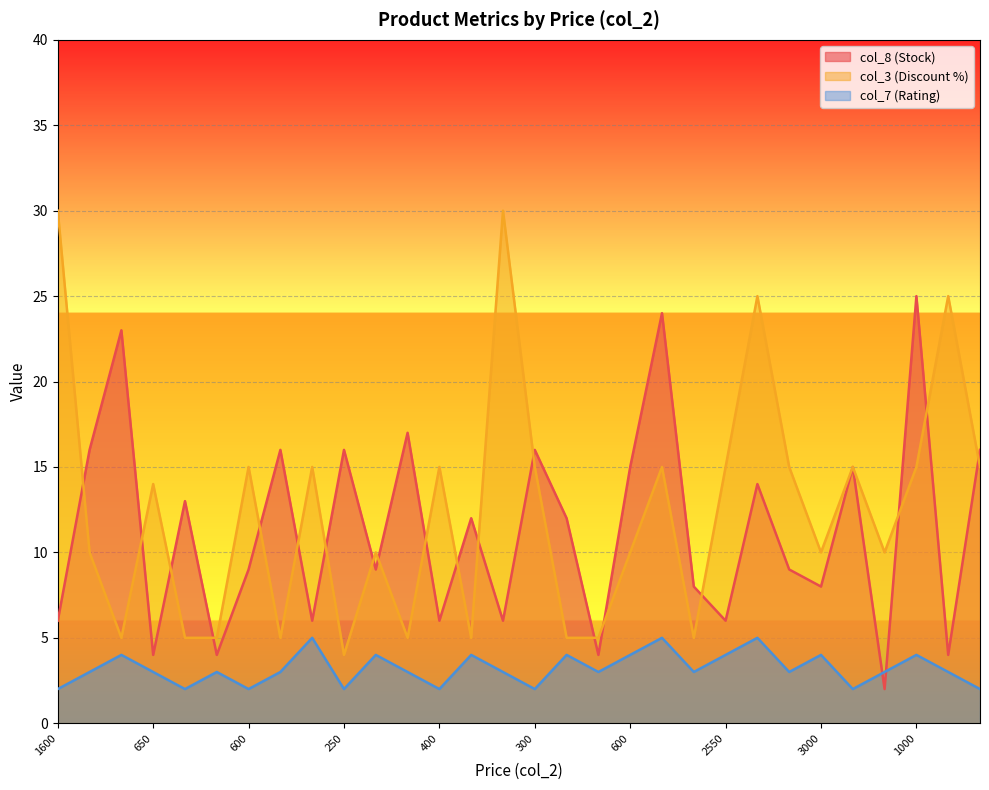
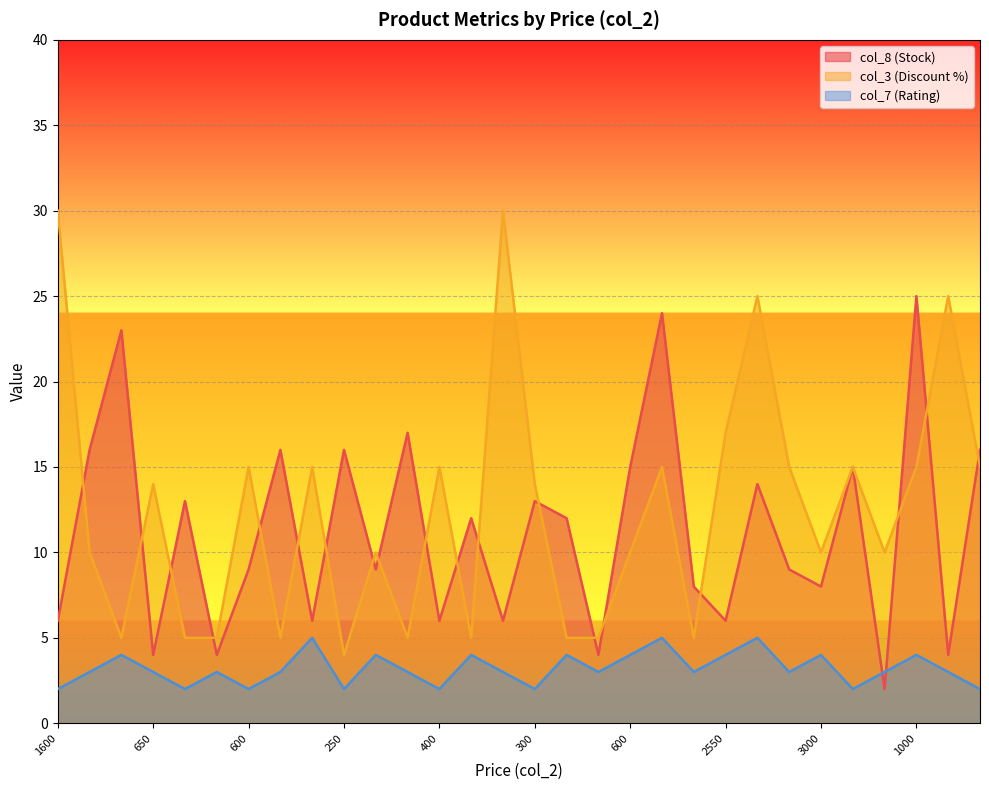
col_8 (Stock), 300: 16 -> 13
col_3 (Discount %), 300: 15 -> 14
col_3 (Discount %), 2550: 15 -> 17
